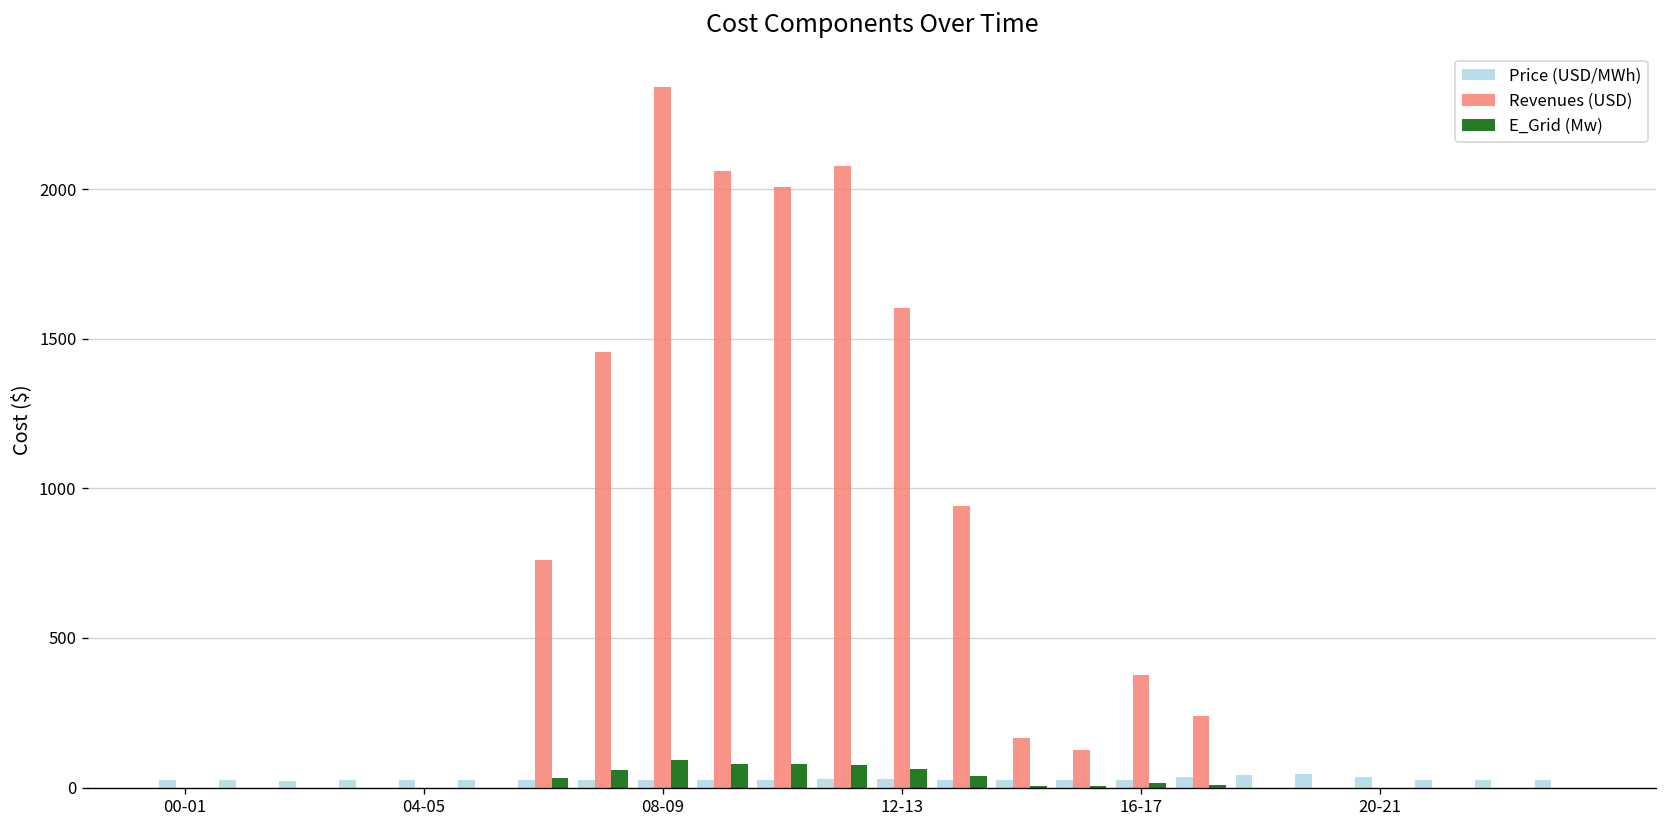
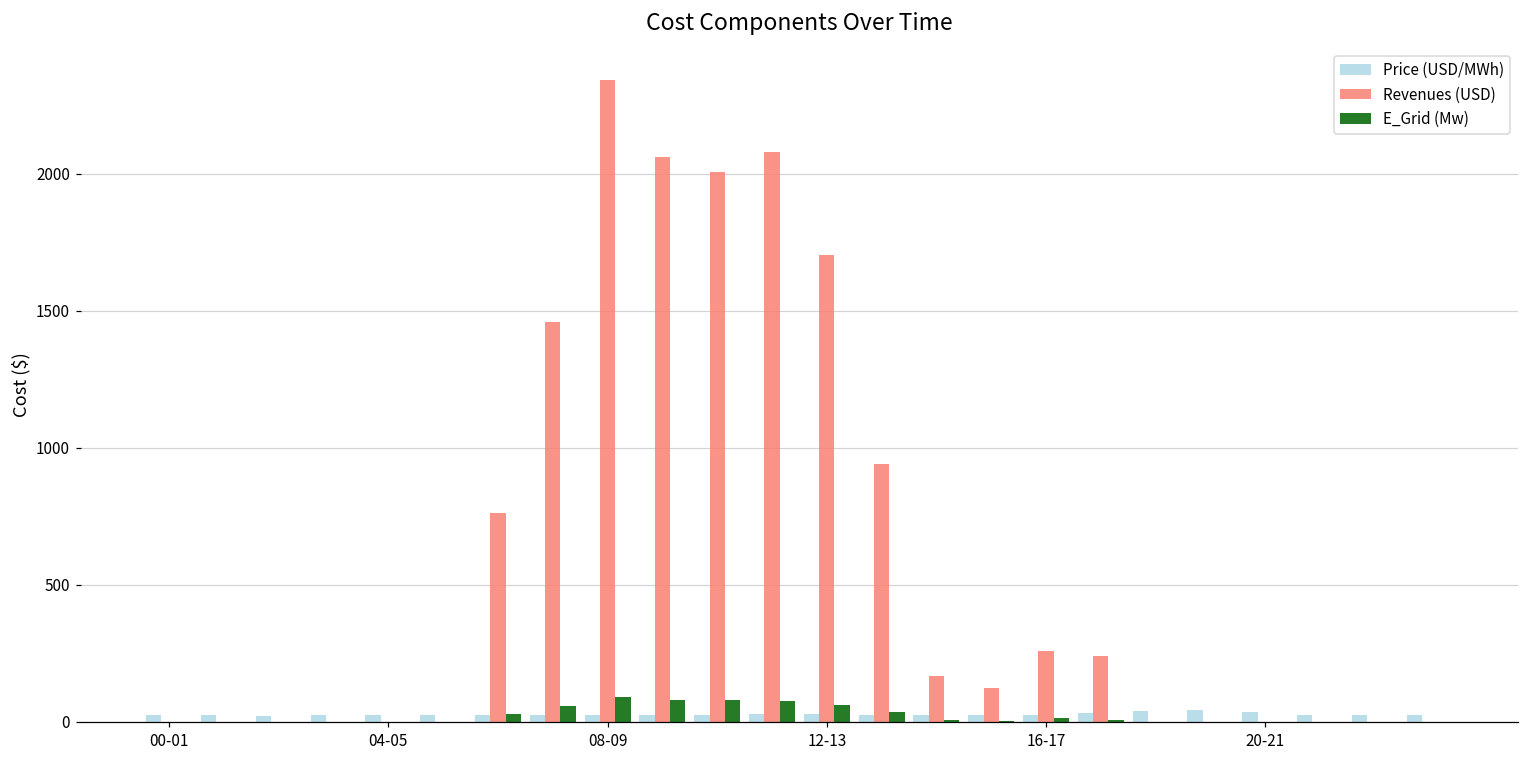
Revenues (USD), 12-13: 1600 -> 1700
Revenues (USD), 16-17: 380 -> 260
